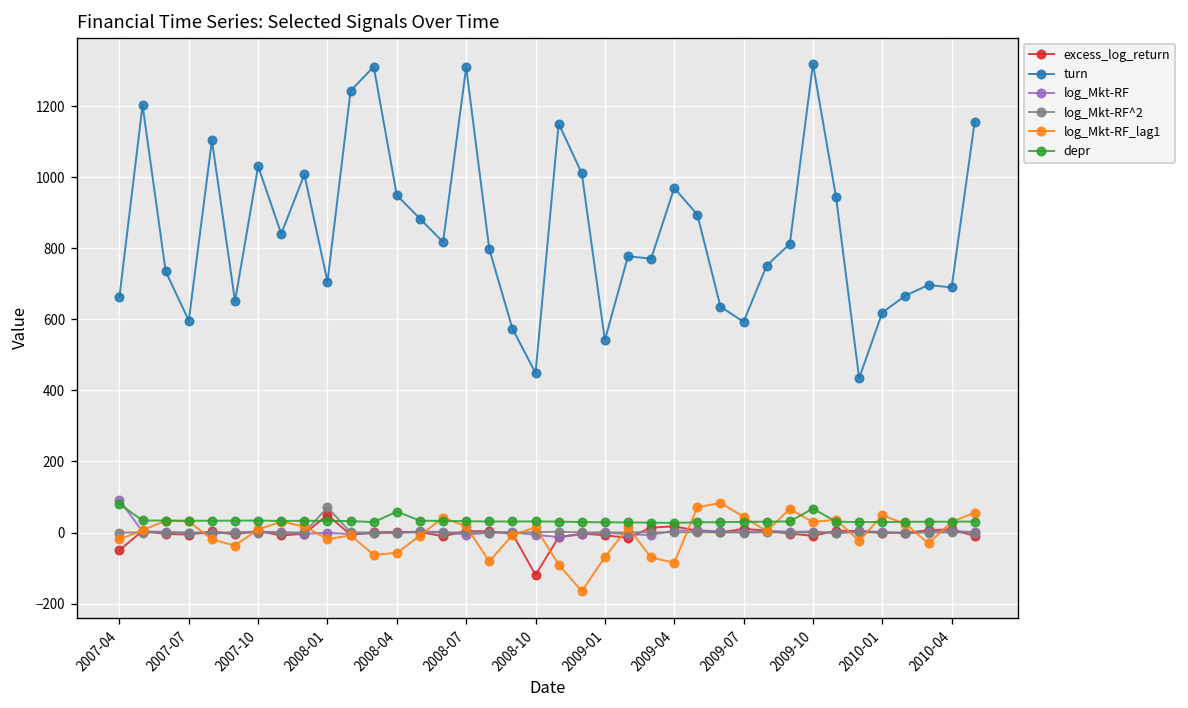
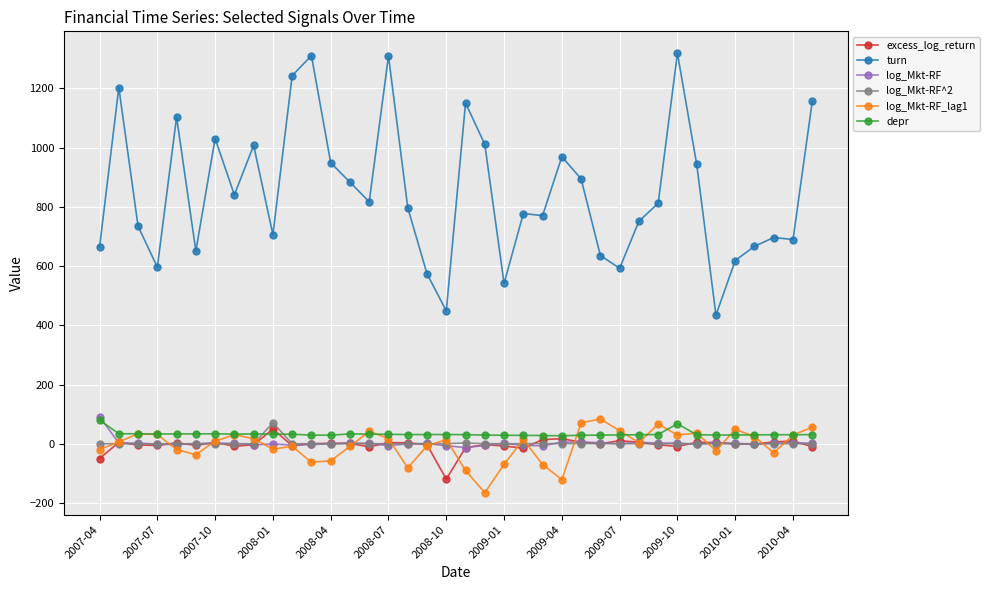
depr, 2008-04: 60 -> 30
log_Mkt-RF_lag1, 2009-04: -80 -> -120
